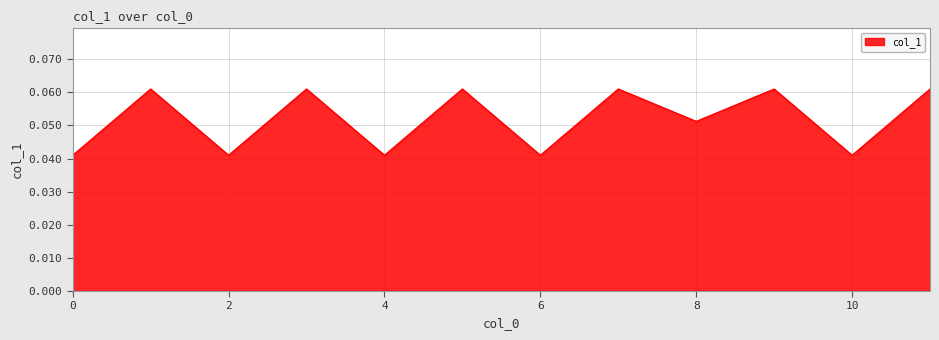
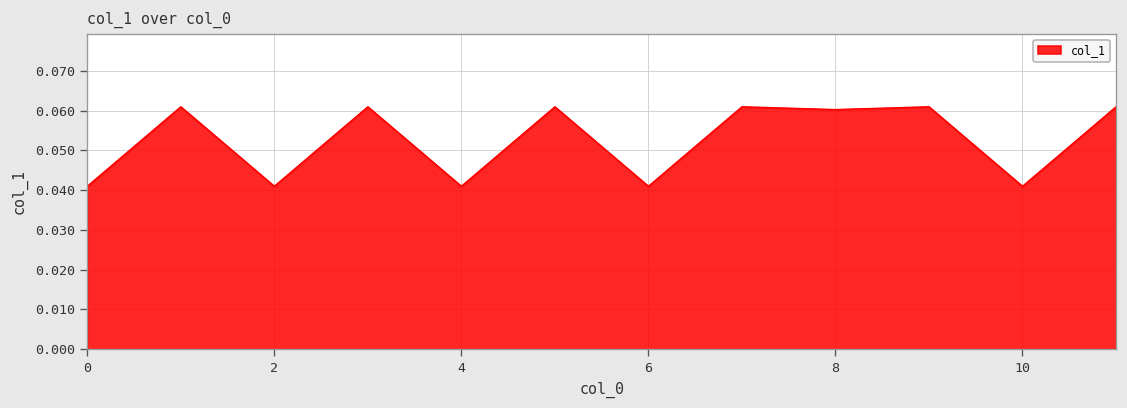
8: 0.051 -> 0.060
